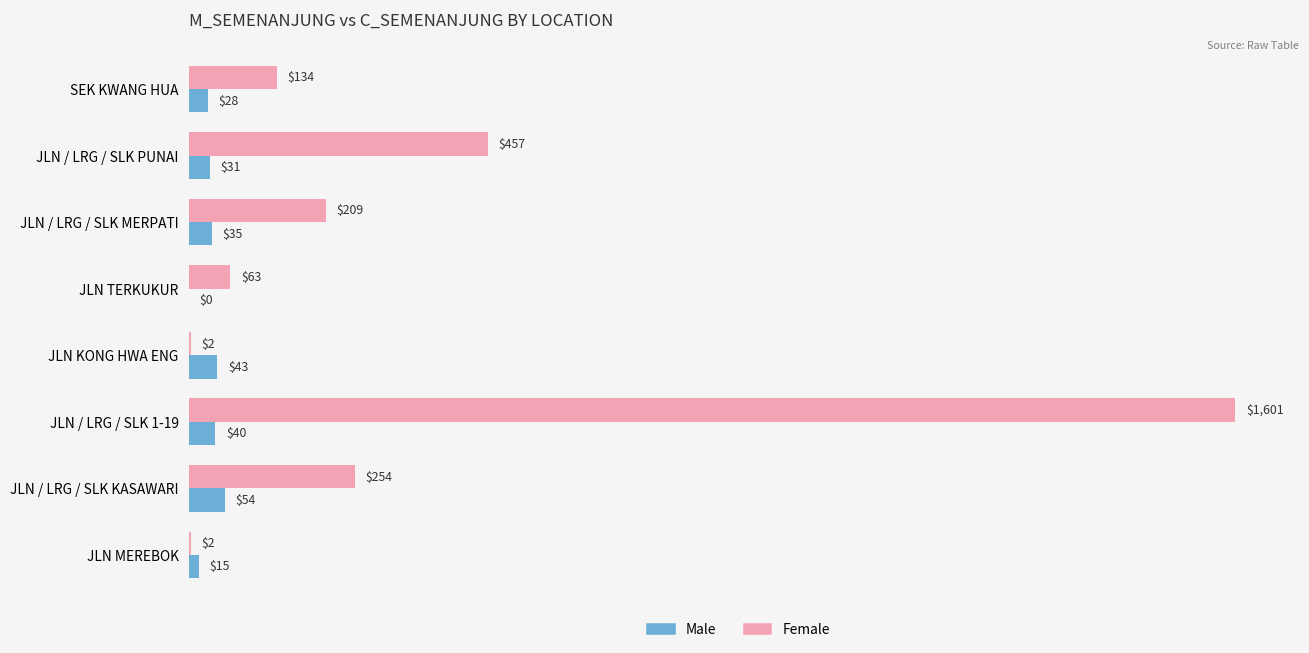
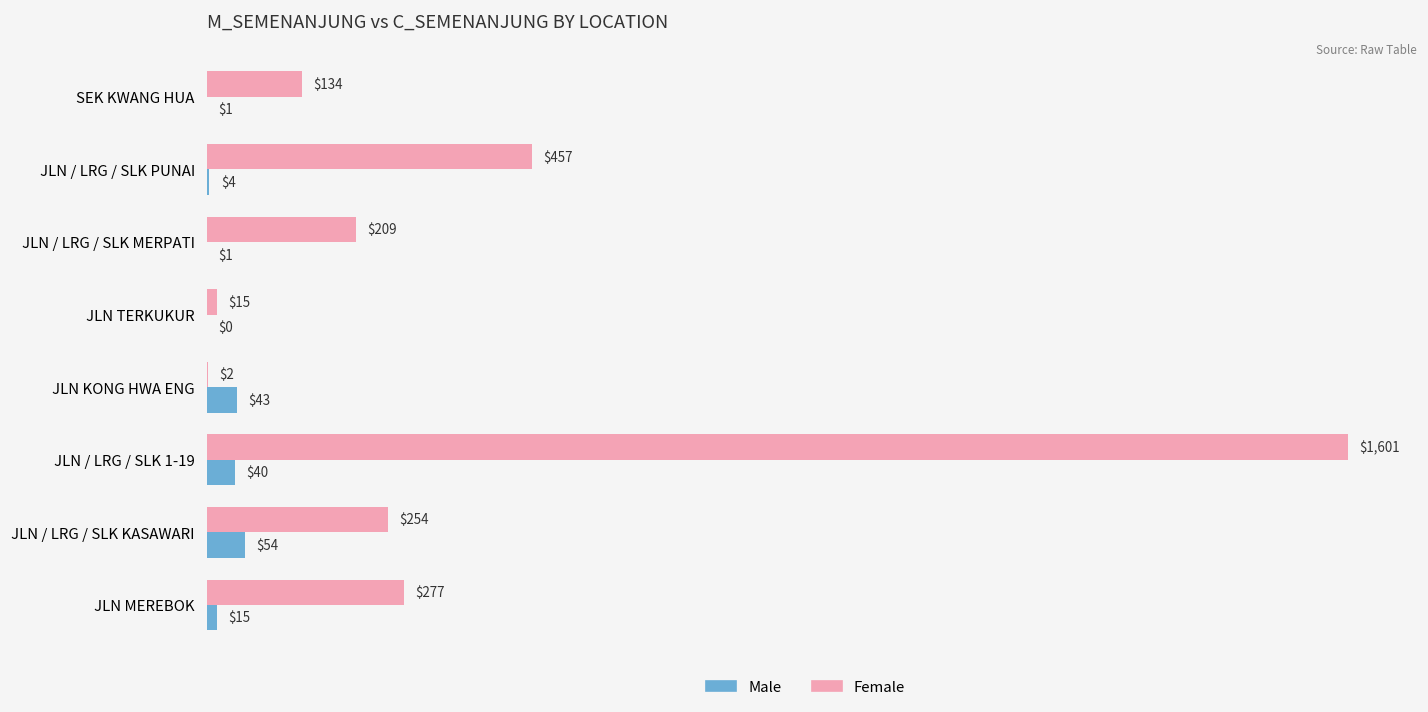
Male, SEK KWANG HUA: $28 -> $1
Male, JLN / LRG / SLK PUNAI: $31 -> $4
Male, JLN / LRG / SLK MERPATI: $35 -> $1
Female, JLN TERKUKUR: $63 -> $15
Female, JLN MEREBOK: $2 -> $277
